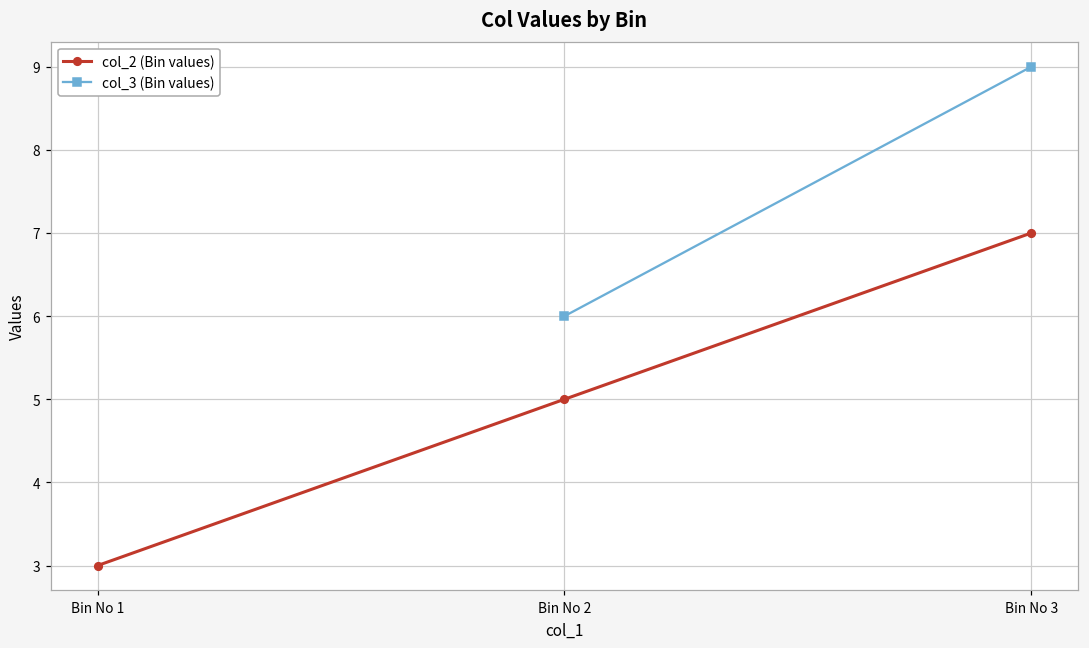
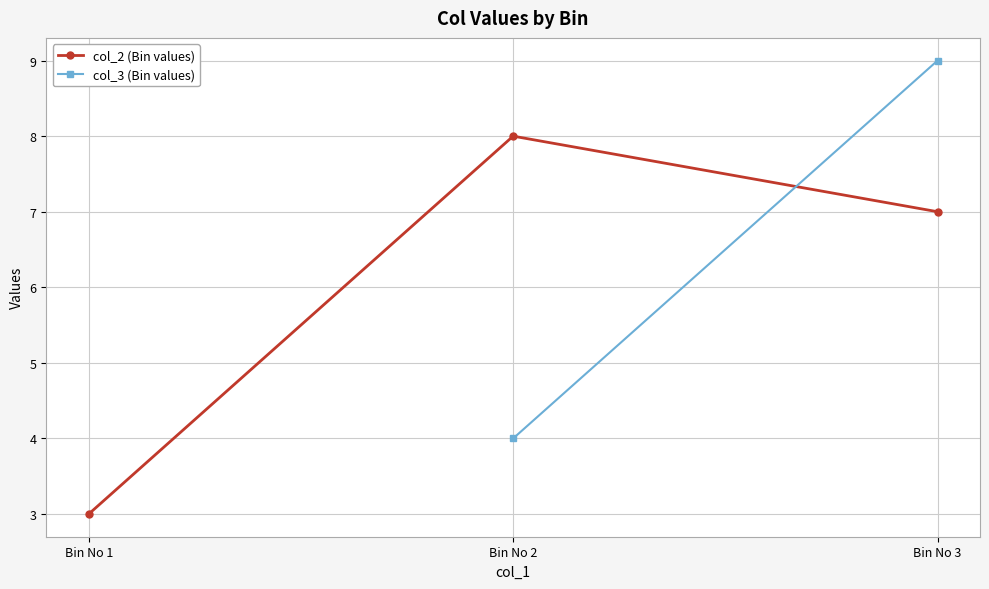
col_2 (Bin values), Bin No 2: 5 -> 8
col_3 (Bin values), Bin No 2: 6 -> 4
